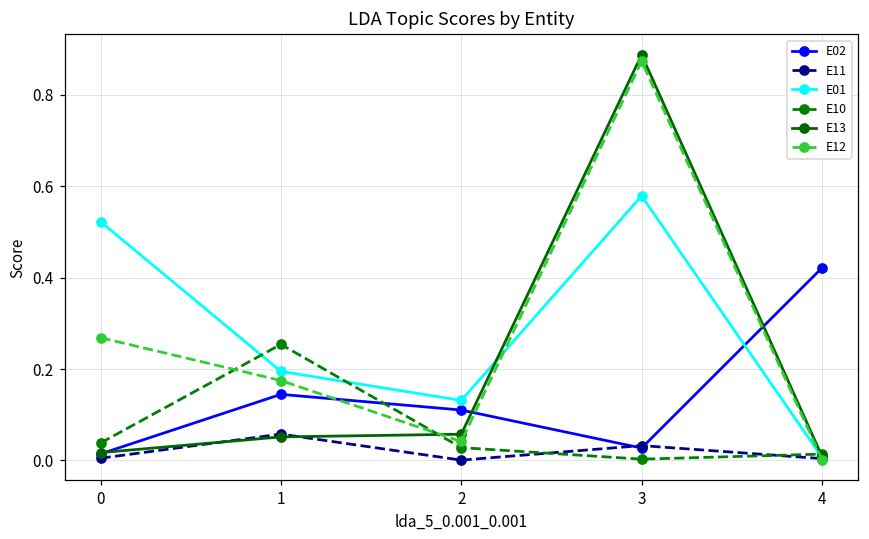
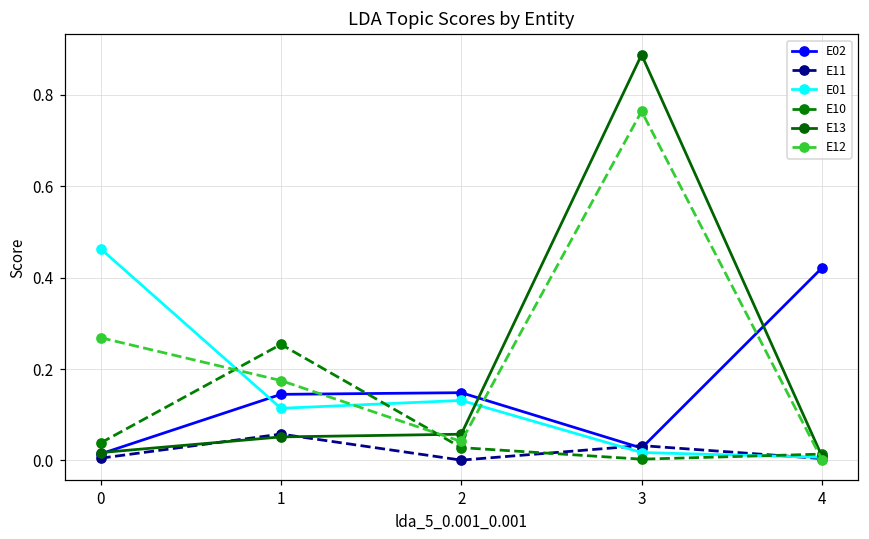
E01, 0: 0.52 -> 0.46
E01, 1: 0.19 -> 0.11
E02, 2: 0.11 -> 0.15
E01, 3: 0.58 -> 0.02
E12, 3: 0.87 -> 0.76
